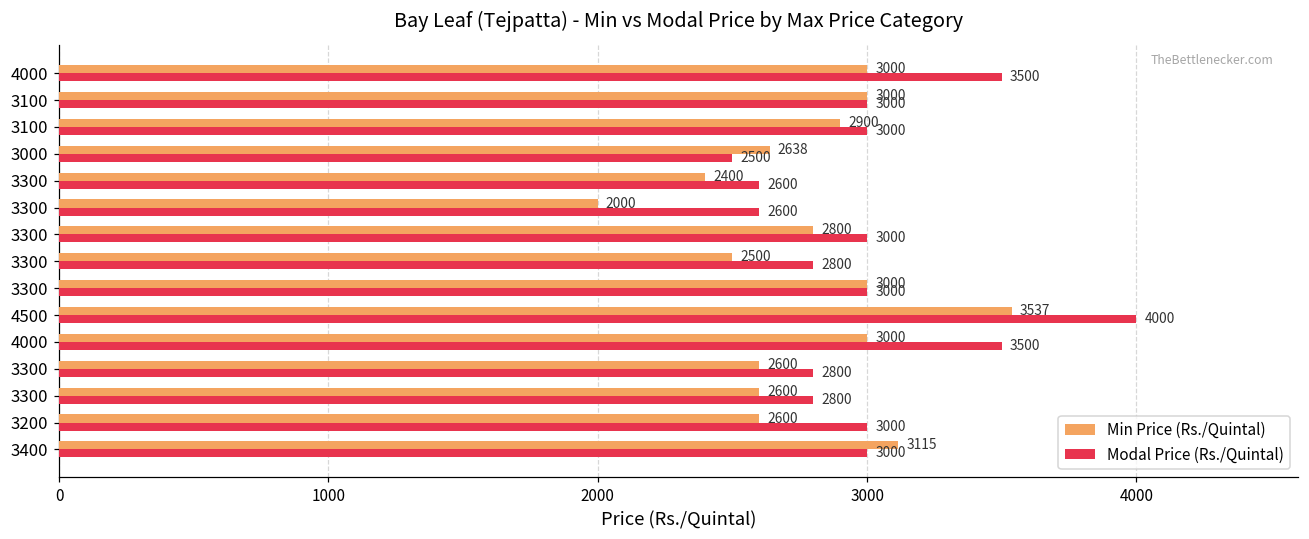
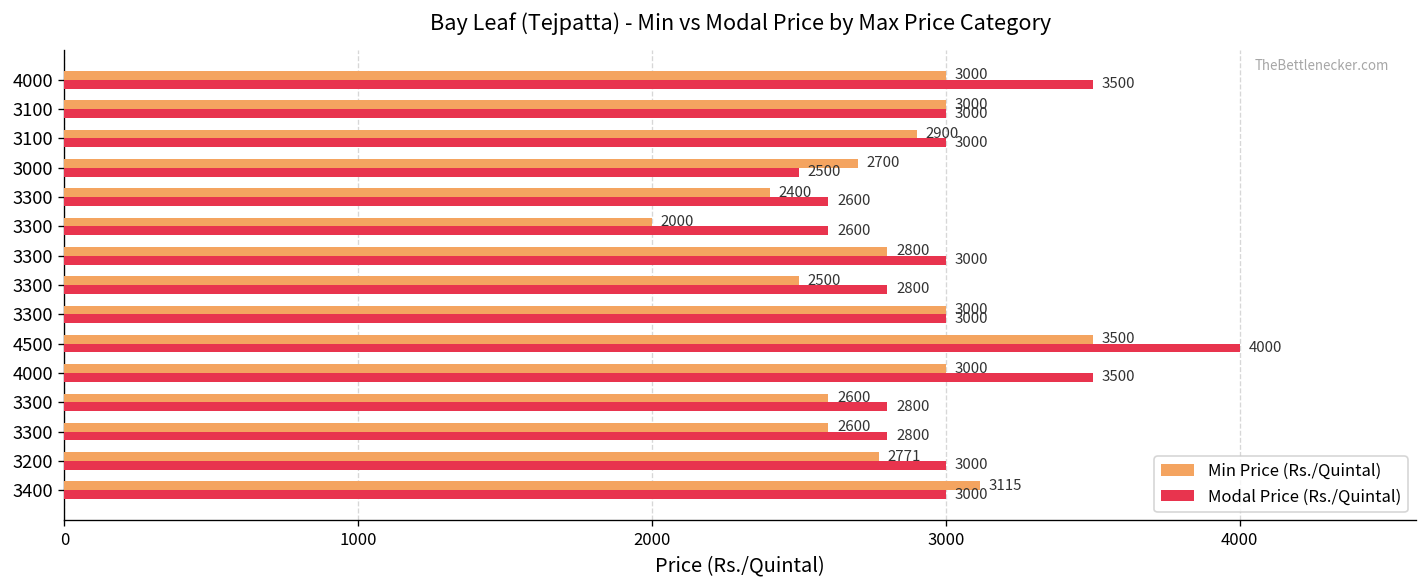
Min Price (Rs./Quintal), 3000: 2638 -> 2700
Min Price (Rs./Quintal), 4500: 3537 -> 3500
Min Price (Rs./Quintal), 3200: 2600 -> 2771
